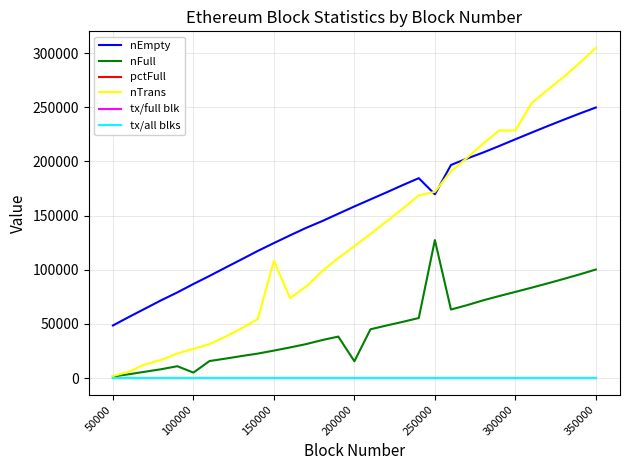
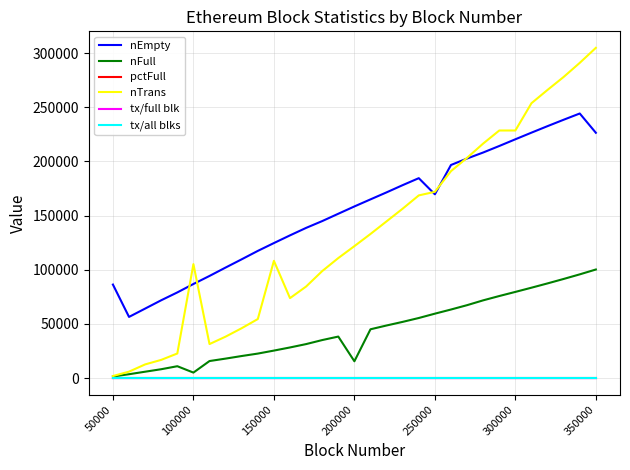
nEmpty, 50000: 49000 -> 86000
nTrans, 100000: 27000 -> 105000
nFull, 250000: 127000 -> 59000
nEmpty, 350000: 250000 -> 226000
